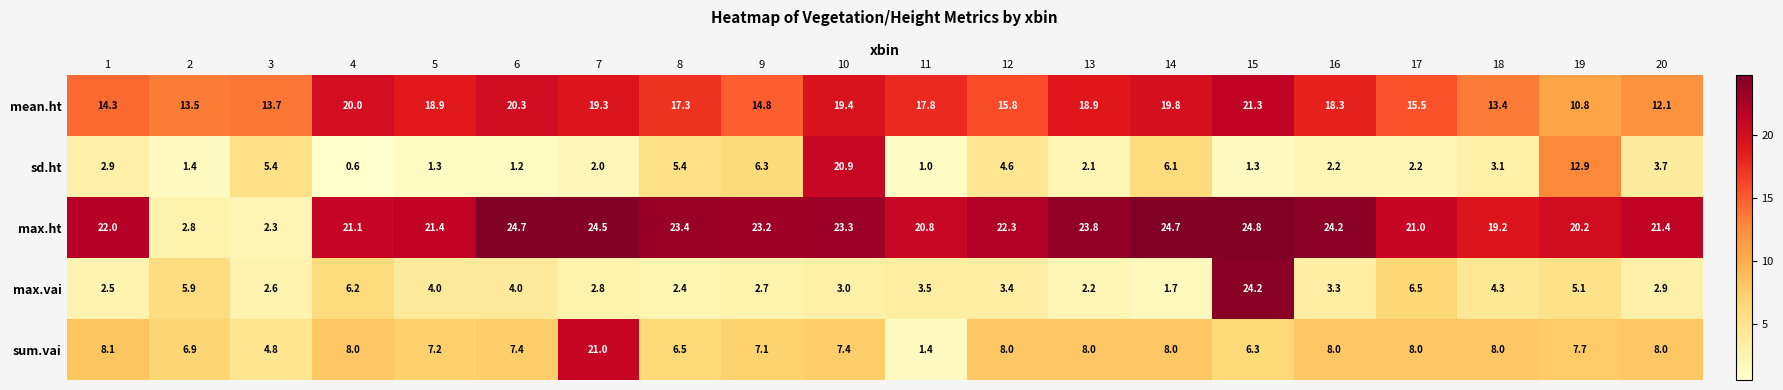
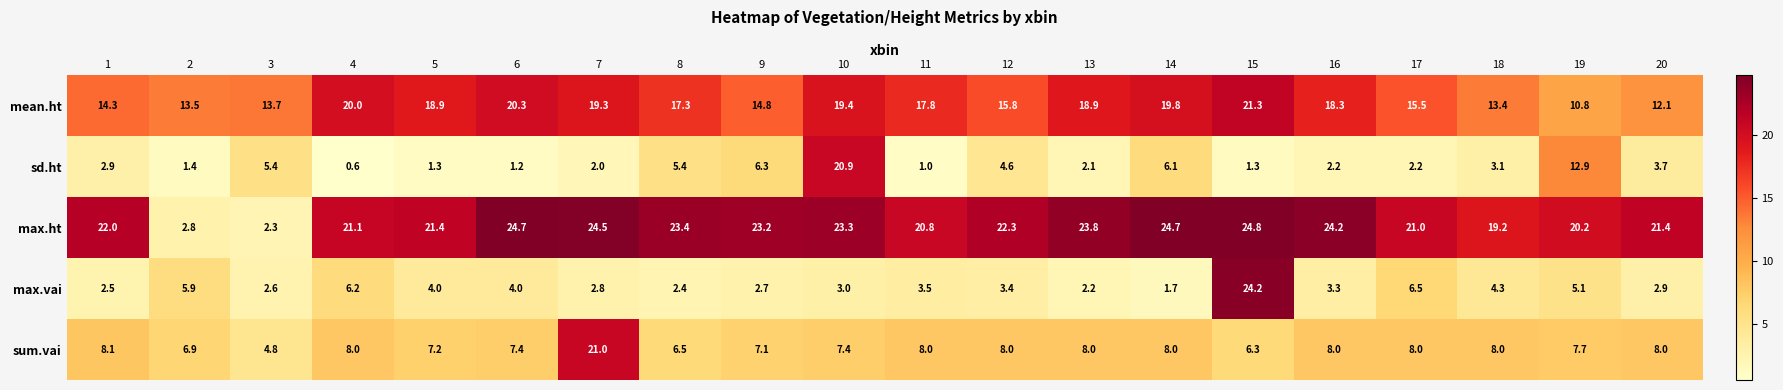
sum.vai, 11: 1.4 -> 8.0
